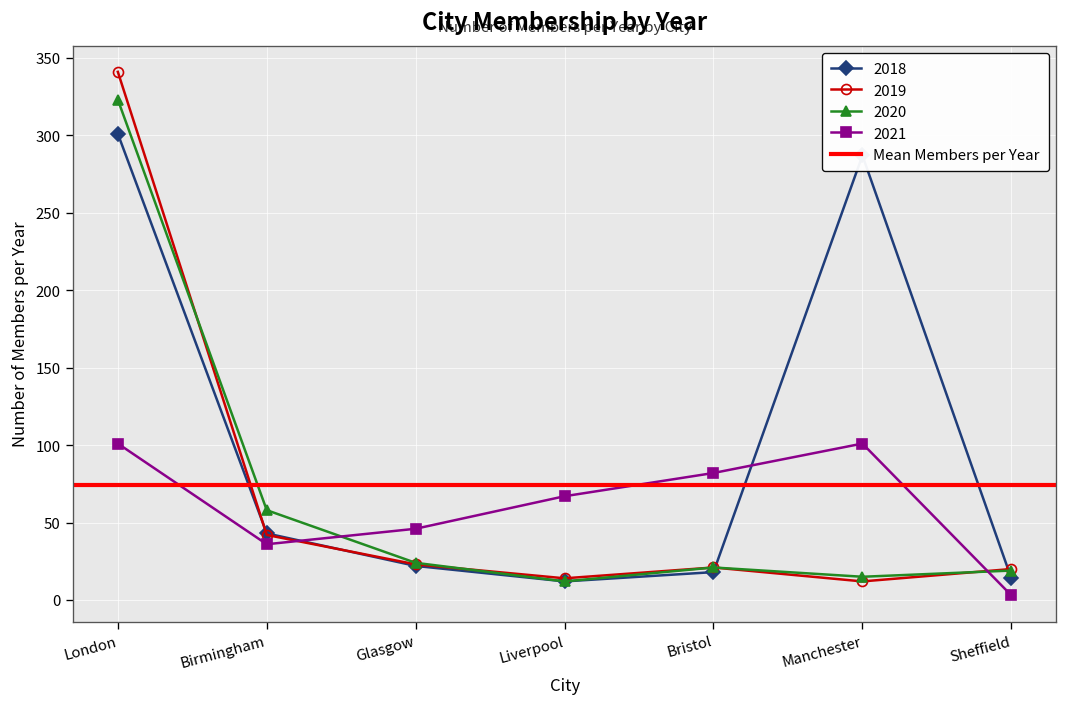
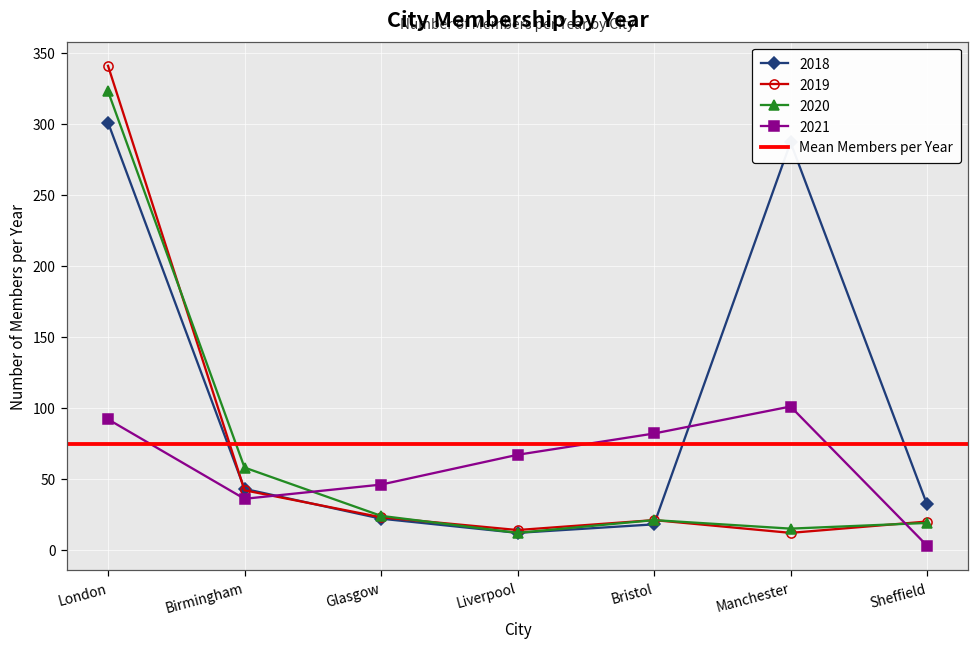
2021, London: 101 -> 92
2018, Sheffield: 14 -> 32
